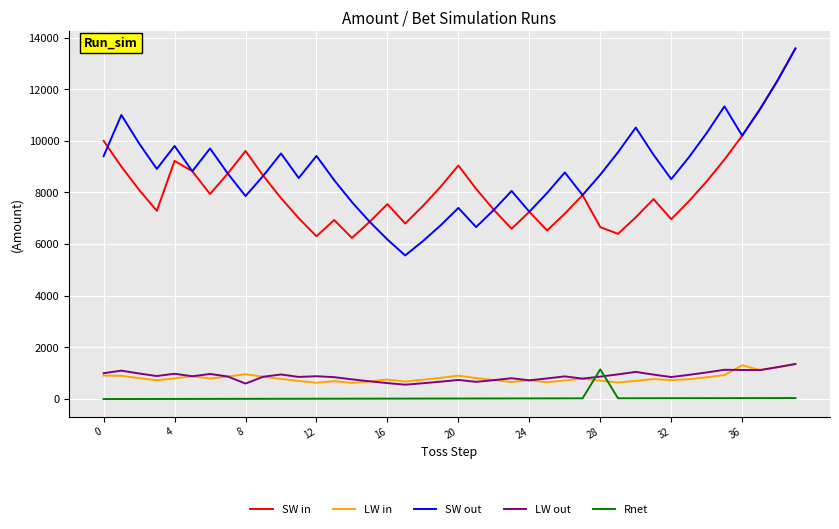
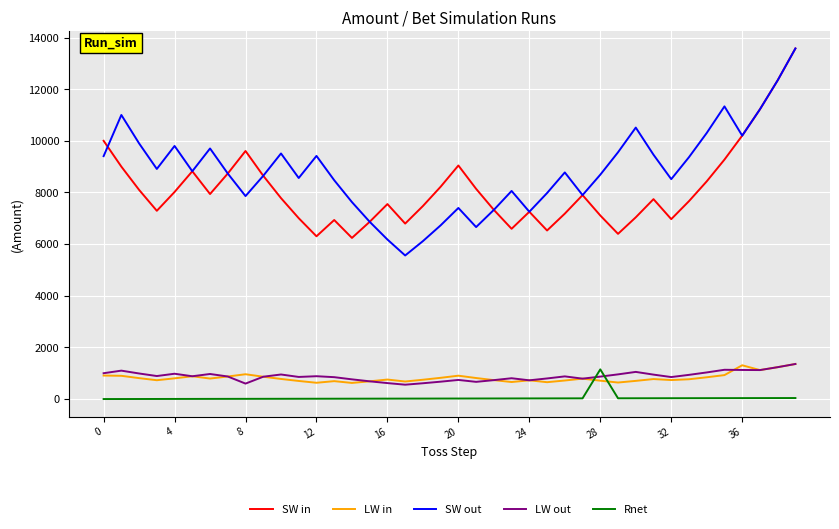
SW in, 4: 9200 -> 8000
SW in, 28: 6700 -> 7100
